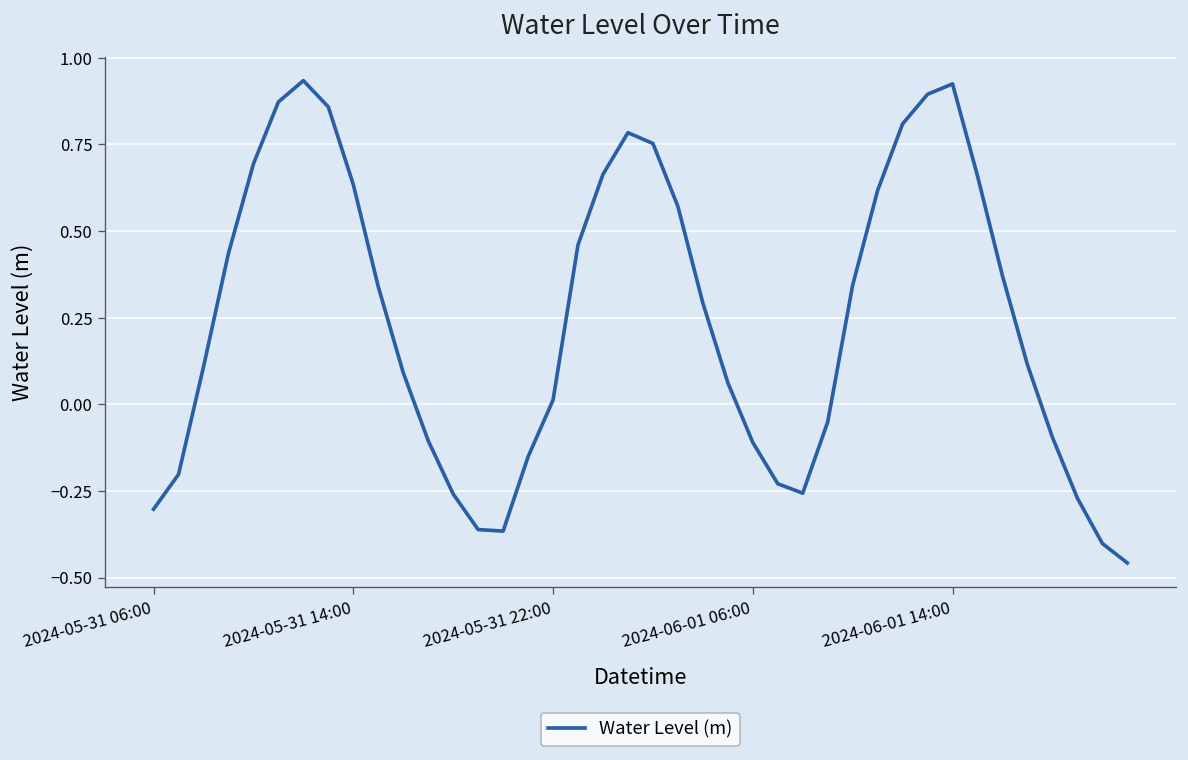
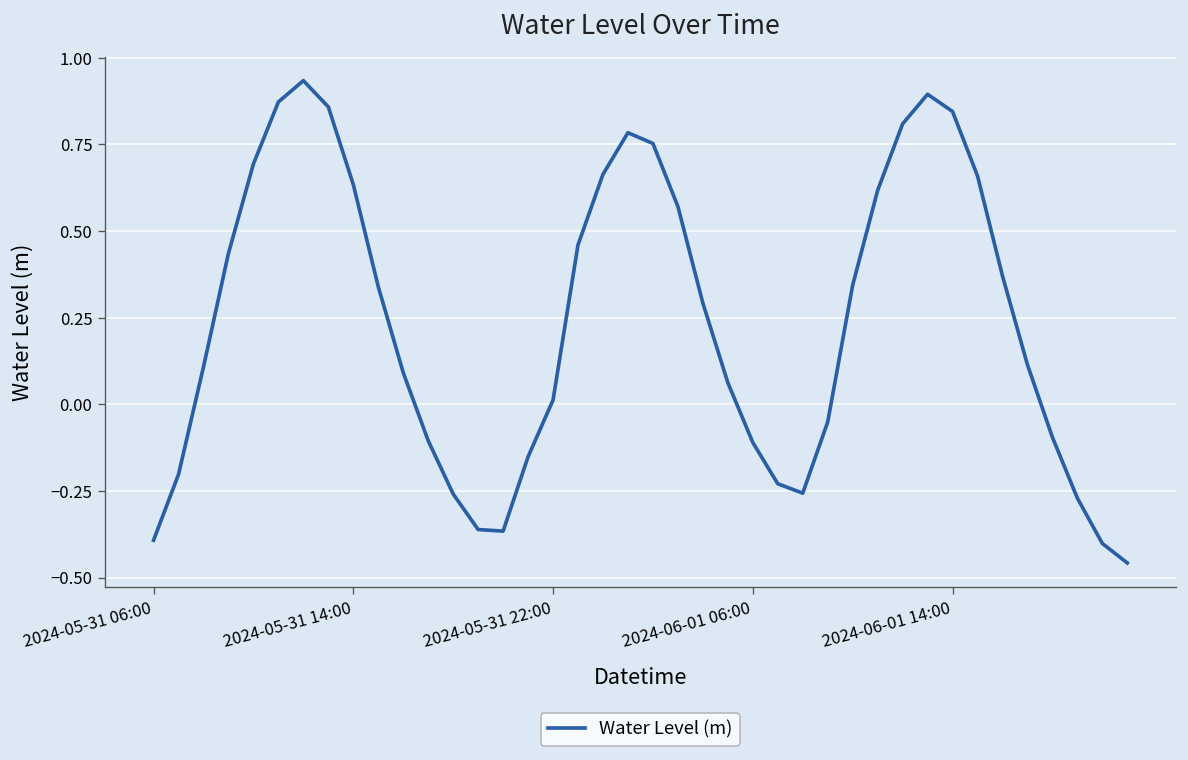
2024-05-31 06:00: -0.30 -> -0.39
2024-06-01 14:00: 0.92 -> 0.85
